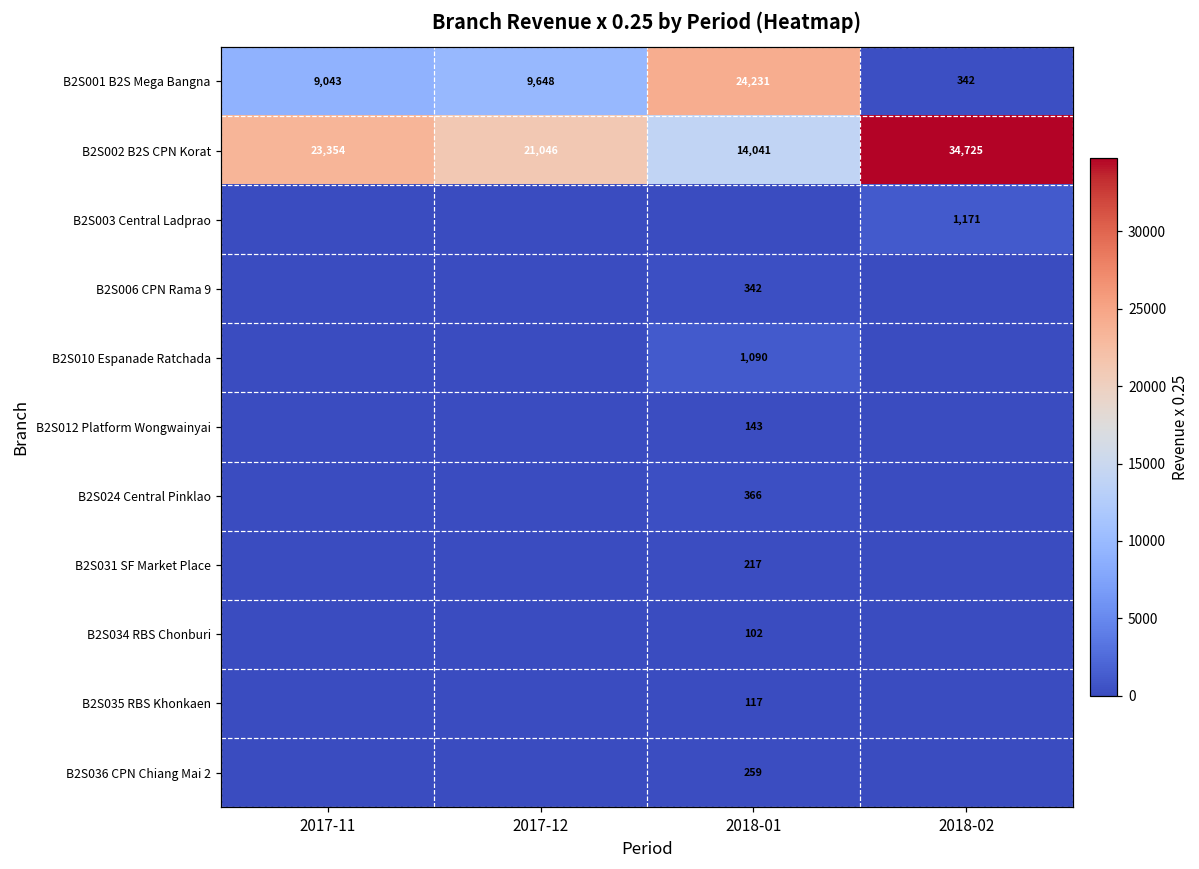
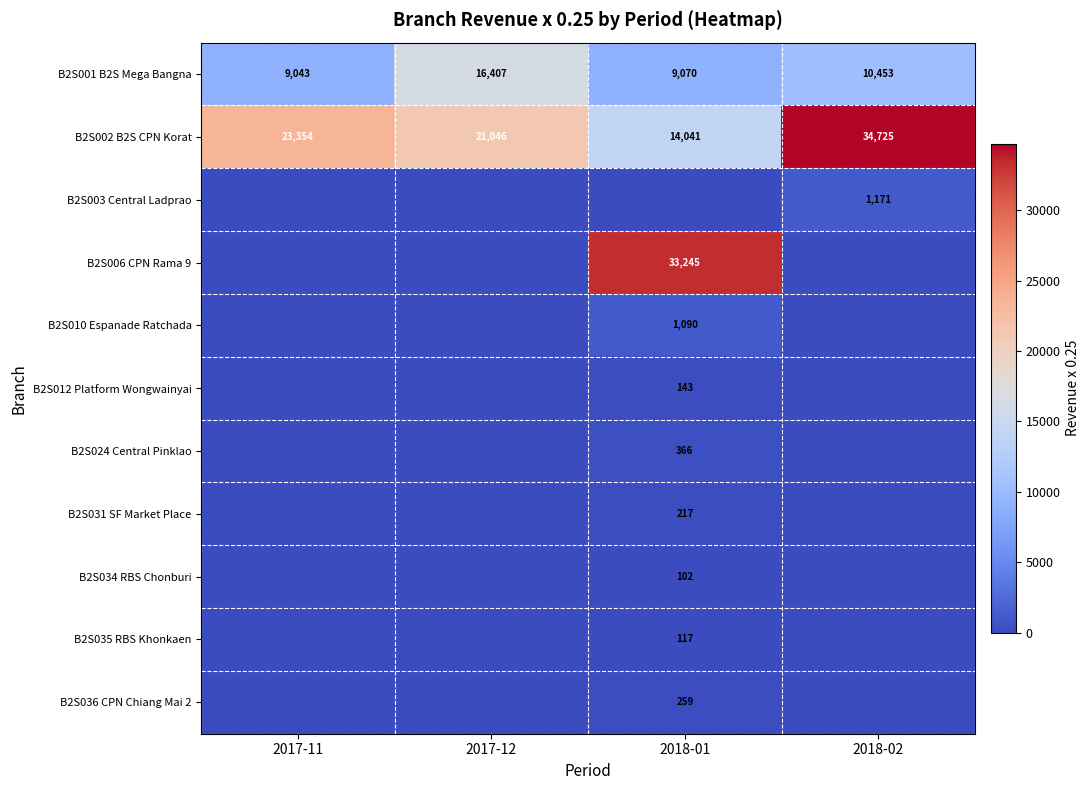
B2S001 B2S Mega Bangna, 2017-12: 9,648 -> 16,407
B2S001 B2S Mega Bangna, 2018-01: 24,231 -> 9,070
B2S001 B2S Mega Bangna, 2018-02: 342 -> 10,453
B2S006 CPN Rama 9, 2018-01: 342 -> 33,245
